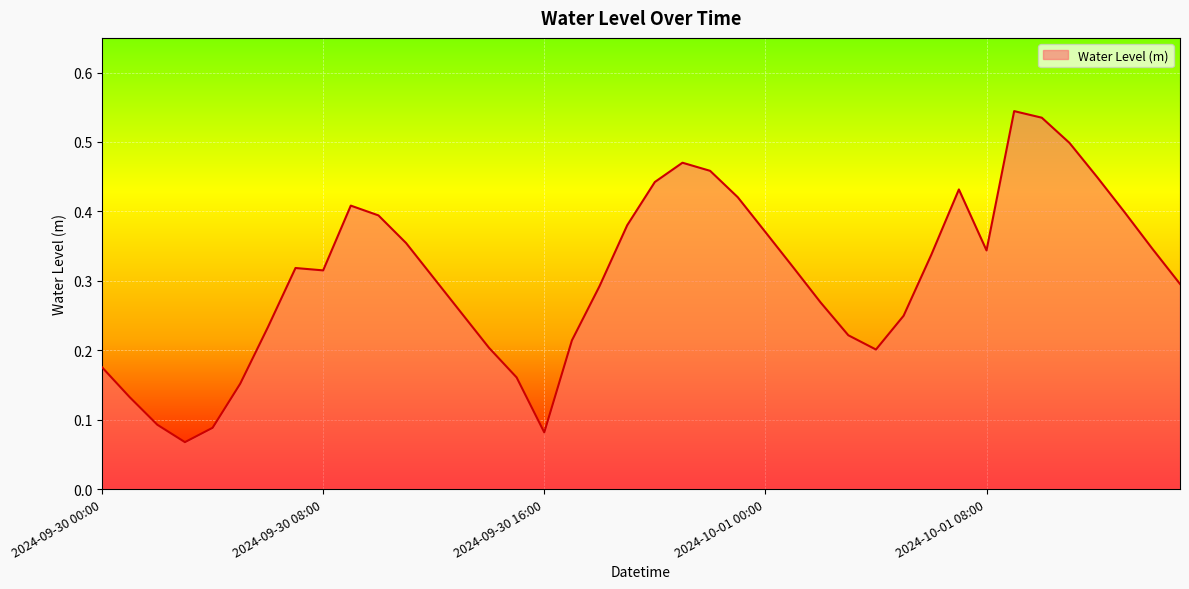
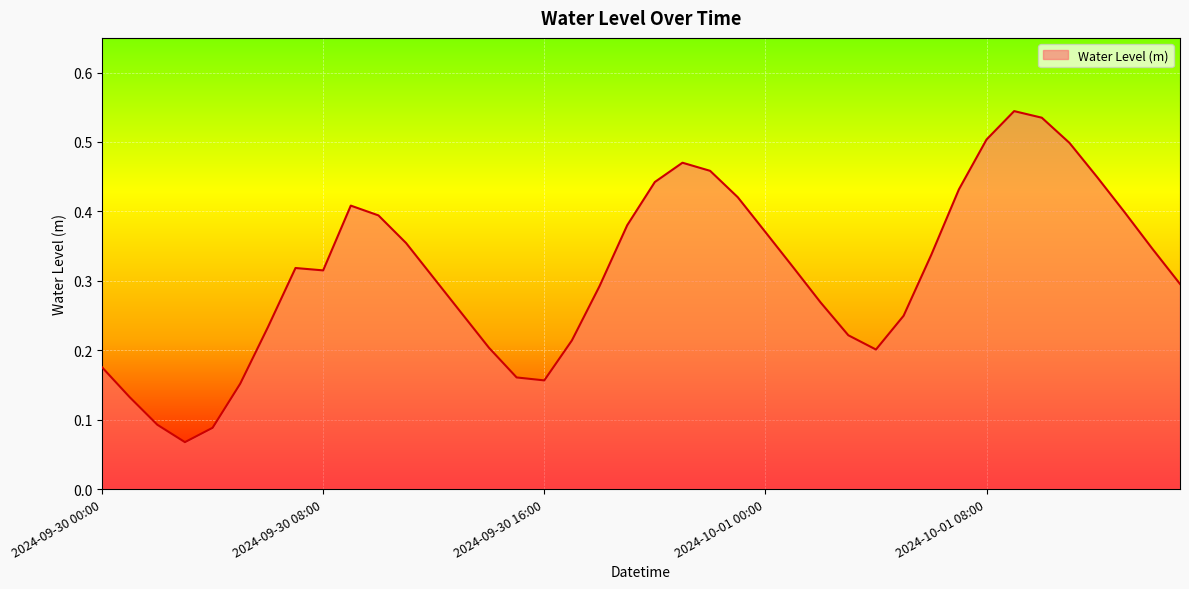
2024-09-30 16:00: 0.08 -> 0.16
2024-10-01 08:00: 0.34 -> 0.50
